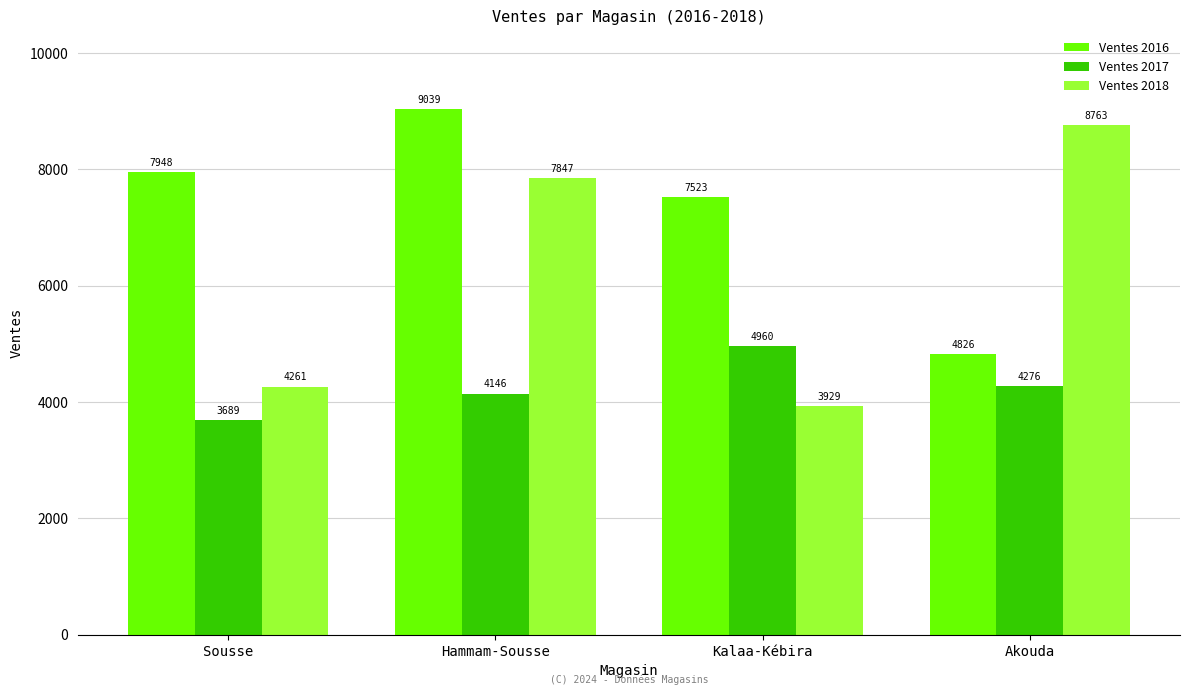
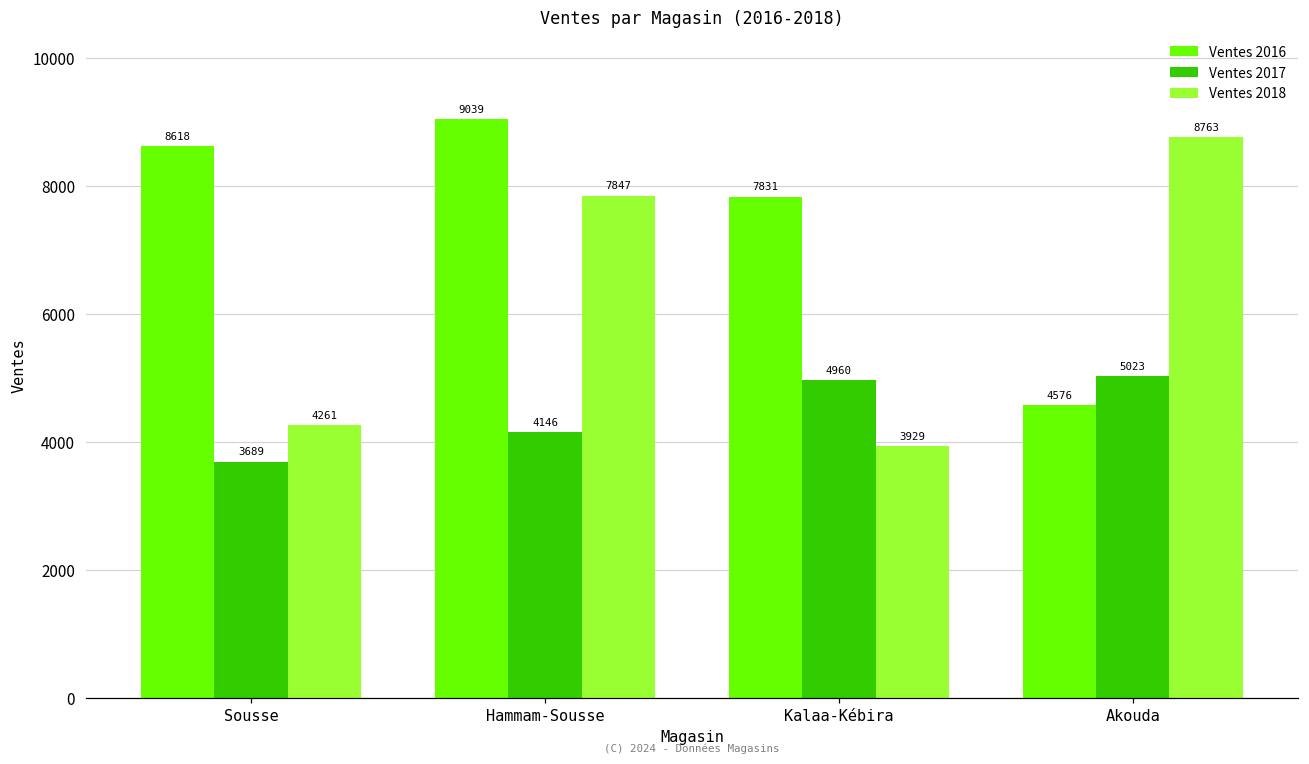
Ventes 2016, Sousse: 7948 -> 8618
Ventes 2016, Kalaa-Kébira: 7523 -> 7831
Ventes 2016, Akouda: 4826 -> 4576
Ventes 2017, Akouda: 4276 -> 5023
